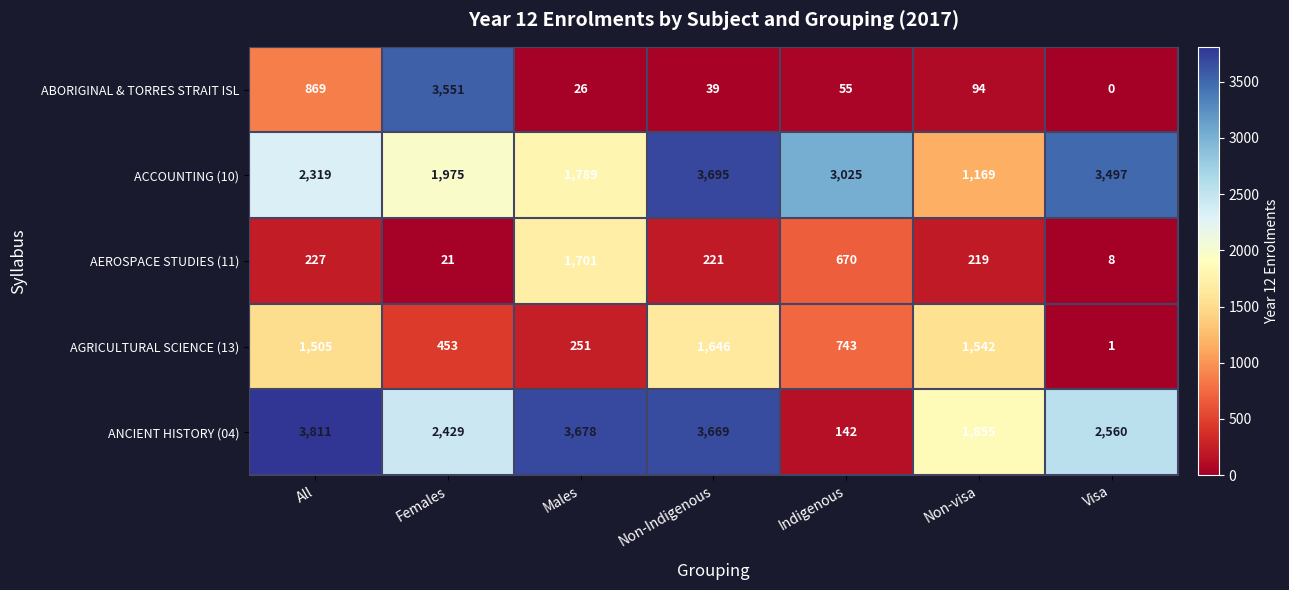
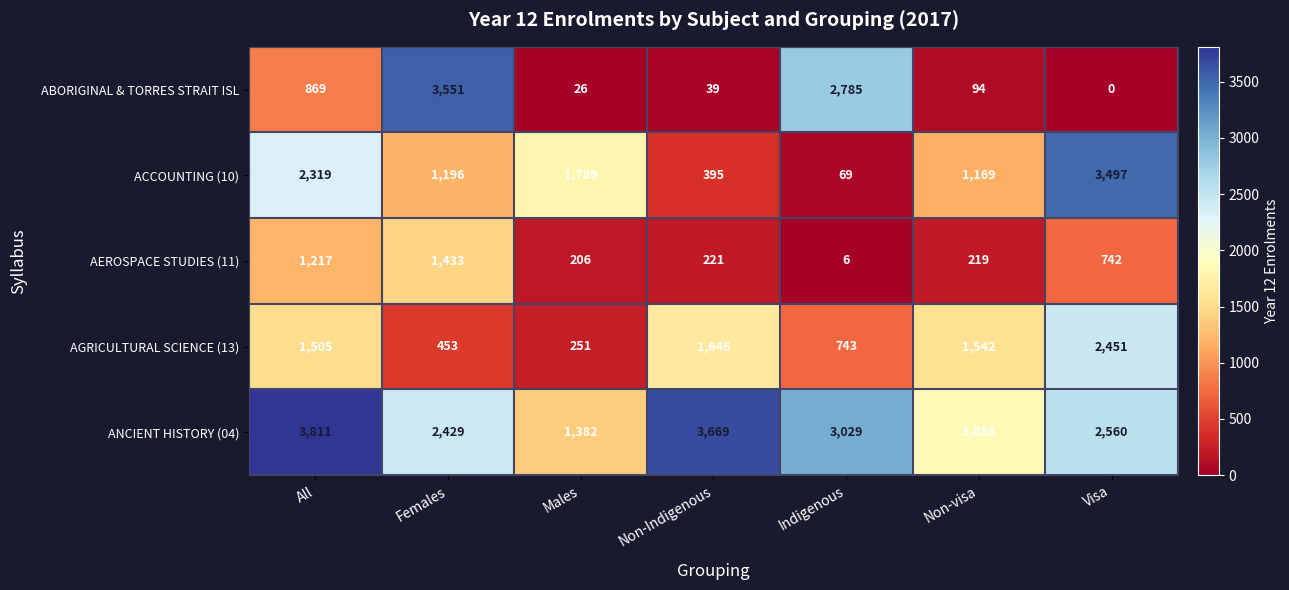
ABORIGINAL & TORRES STRAIT ISL, Indigenous: 55 -> 2,785
ACCOUNTING (10), Females: 1,975 -> 1,196
ACCOUNTING (10), Non-Indigenous: 3,695 -> 395
ACCOUNTING (10), Indigenous: 3,025 -> 69
AEROSPACE STUDIES (11), All: 227 -> 1,217
AEROSPACE STUDIES (11), Females: 21 -> 1,433
AEROSPACE STUDIES (11), Males: 1,701 -> 206
AEROSPACE STUDIES (11), Indigenous: 670 -> 6
AEROSPACE STUDIES (11), Visa: 8 -> 742
AGRICULTURAL SCIENCE (13), Visa: 1 -> 2,451
ANCIENT HISTORY (04), Males: 3,678 -> 1,382
ANCIENT HISTORY (04), Indigenous: 142 -> 3,029
